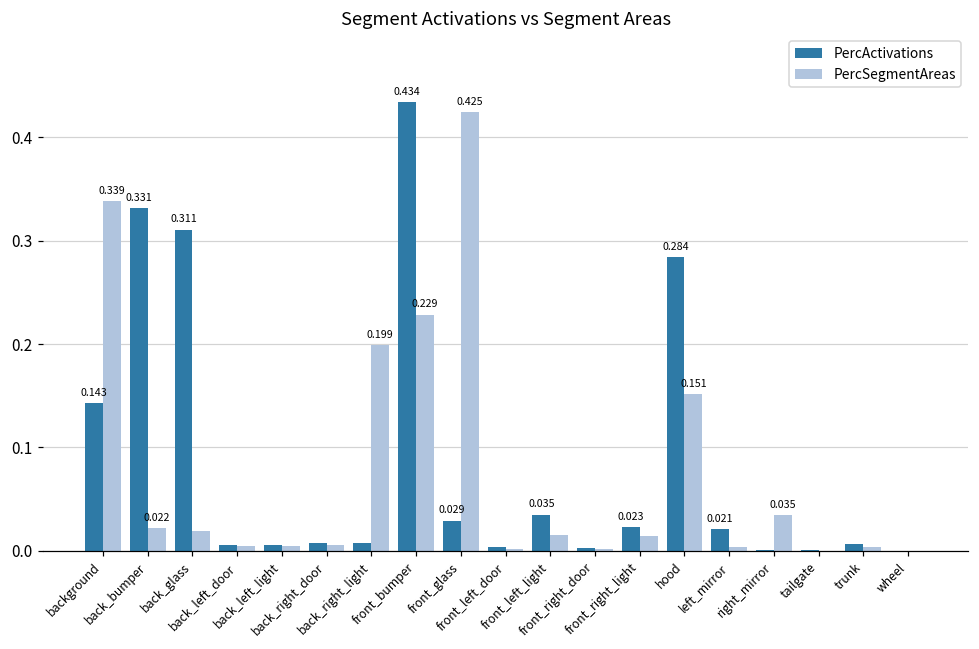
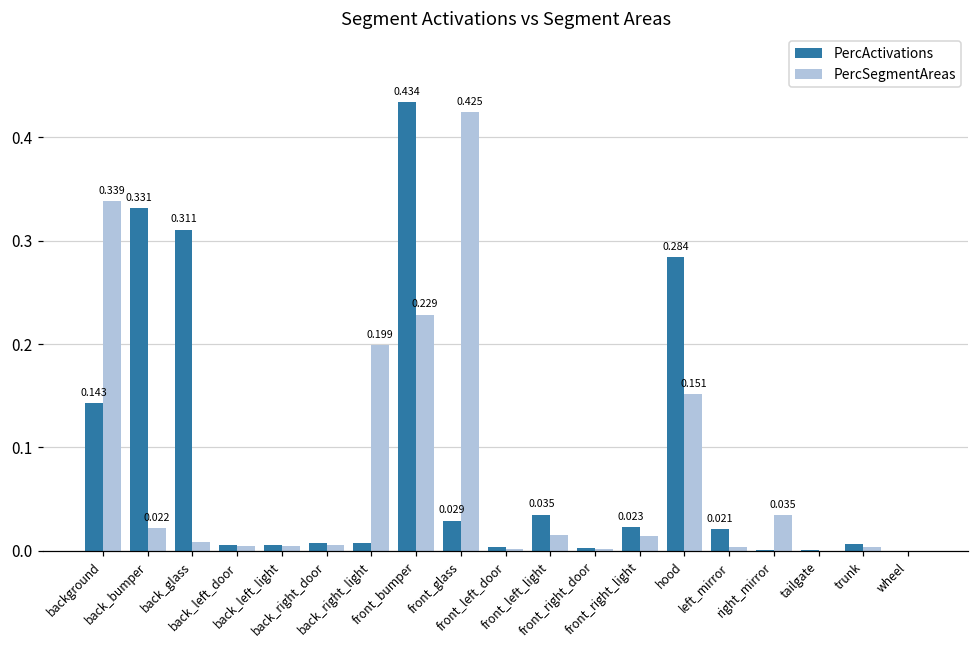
PercSegmentAreas, back_glass: 0.02 -> 0.01
